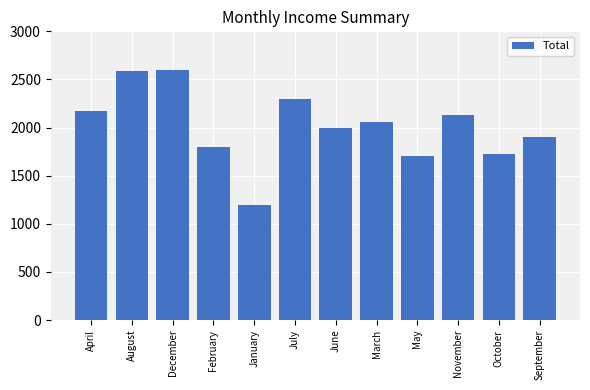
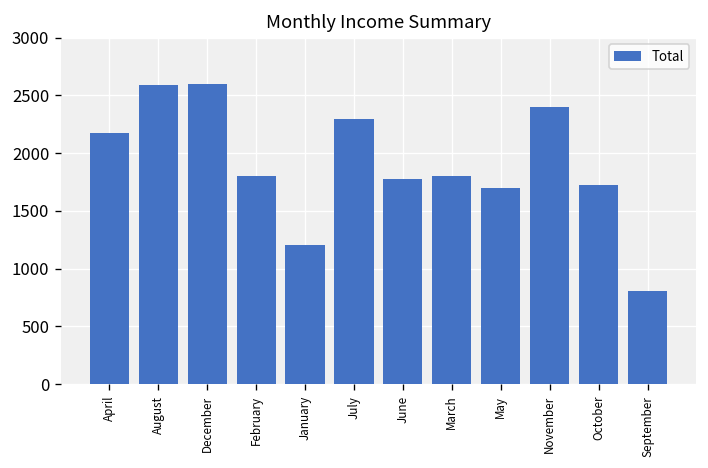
June: 2000 -> 1800
March: 2100 -> 1800
November: 2100 -> 2400
September: 1900 -> 800
